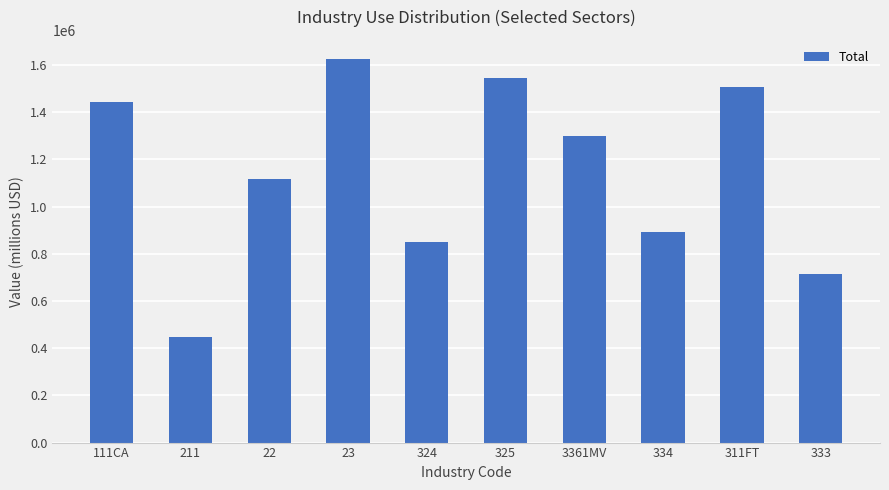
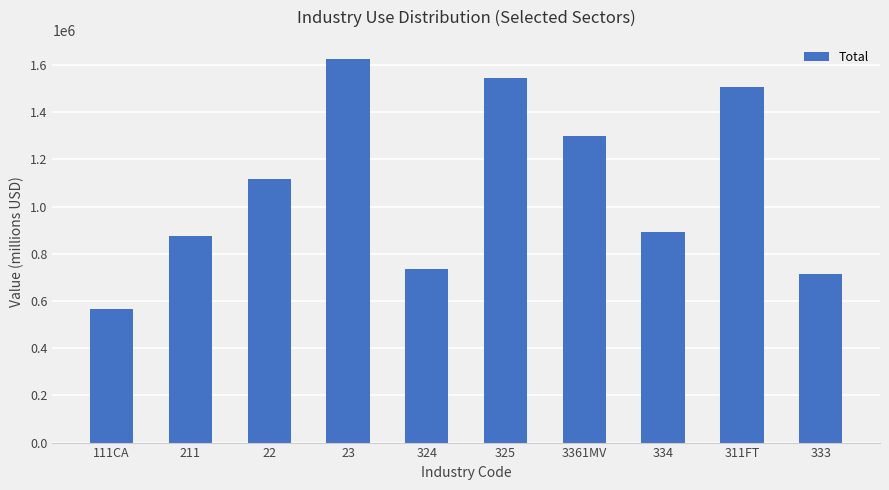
111CA: 1440000 -> 570000
211: 450000 -> 880000
324: 850000 -> 730000
